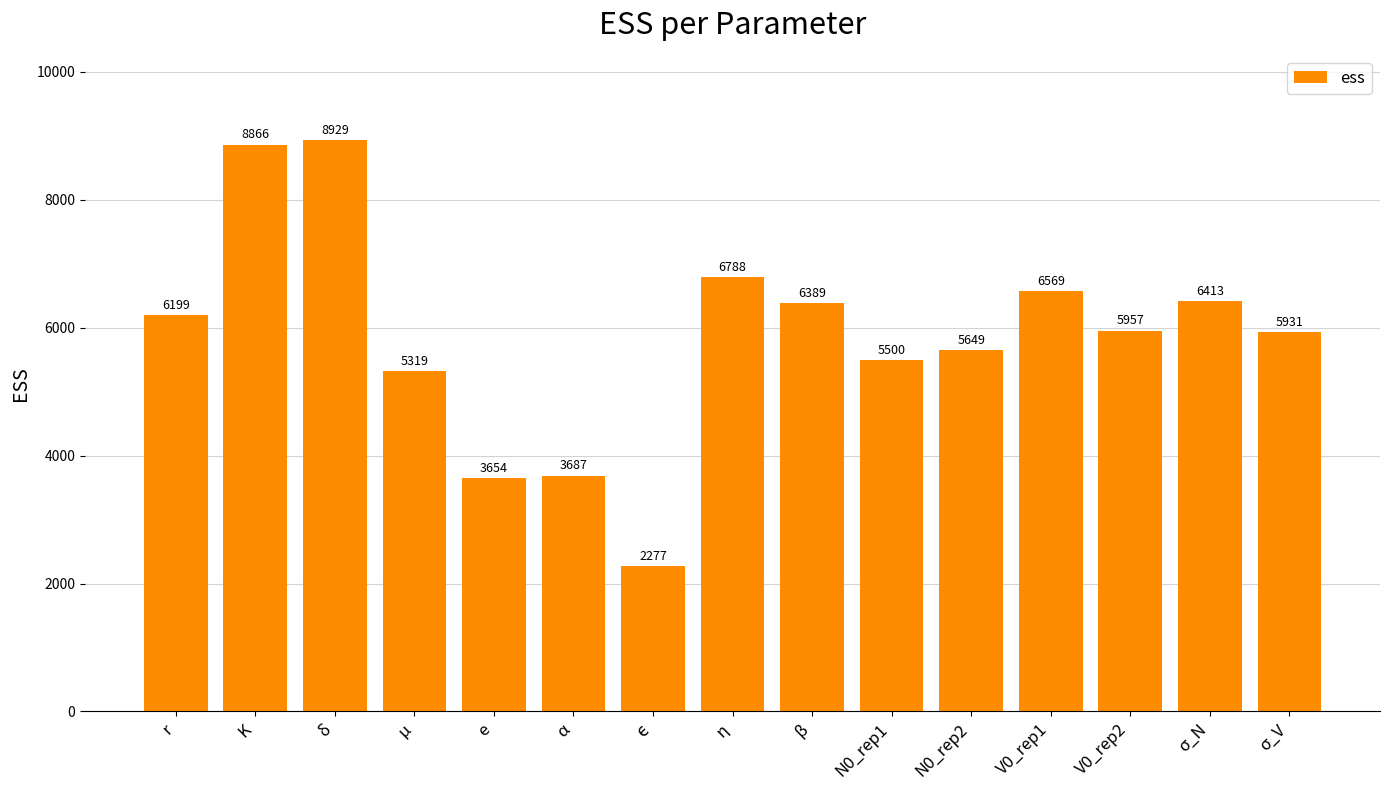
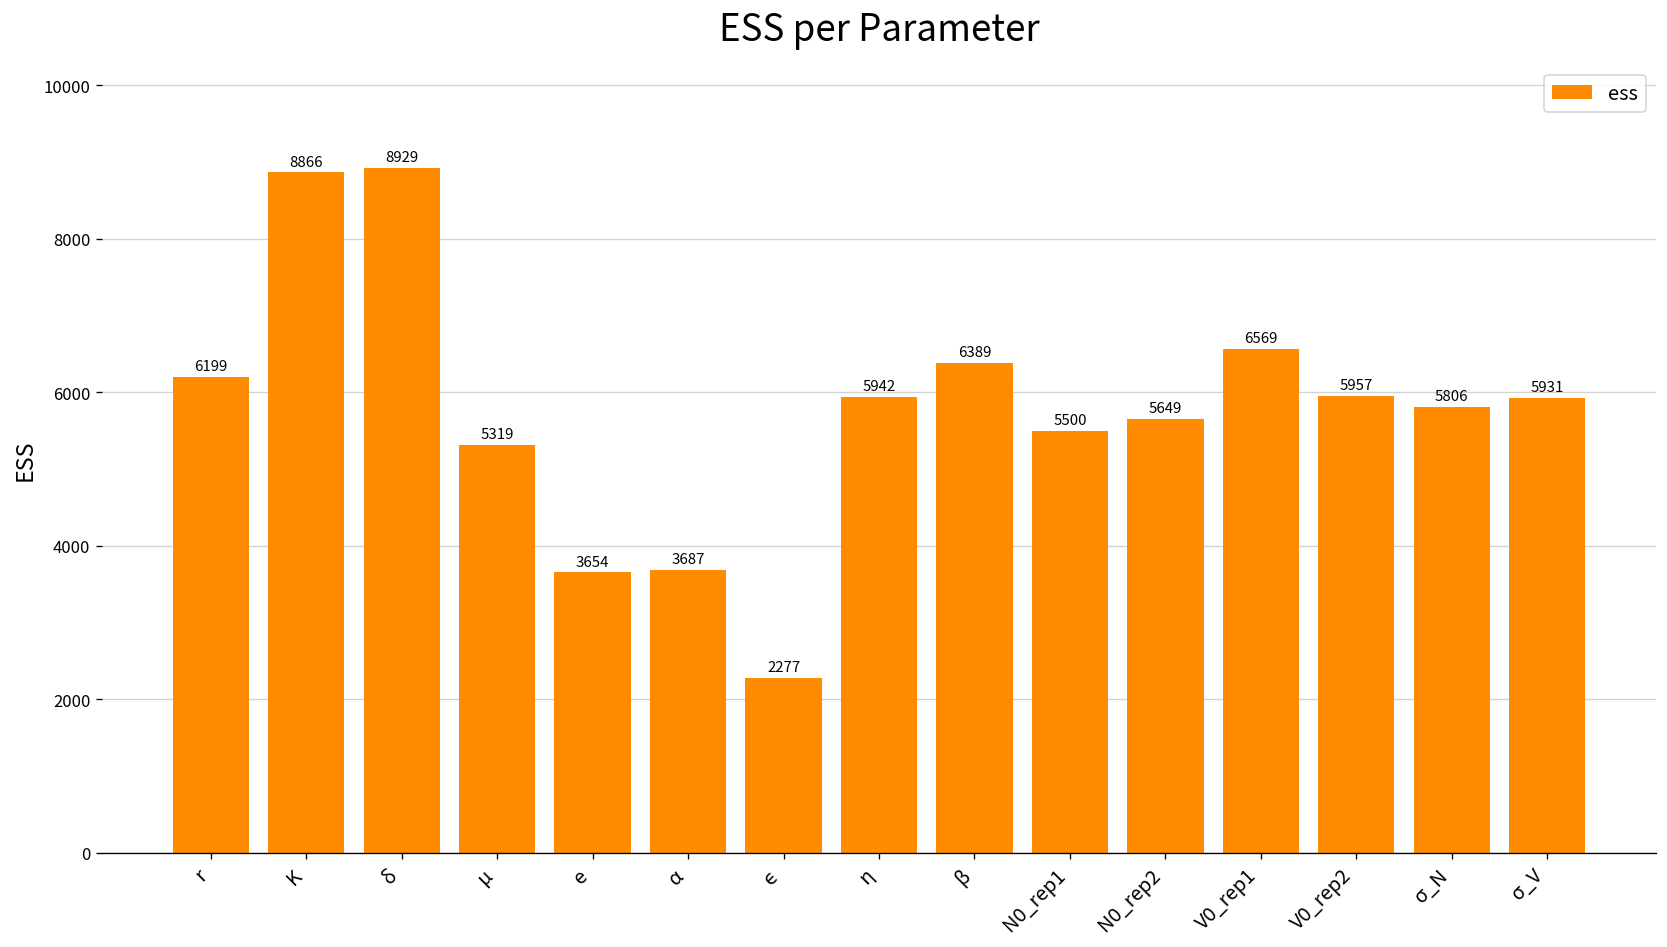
η: 6788 -> 5942
σ_N: 6413 -> 5806
